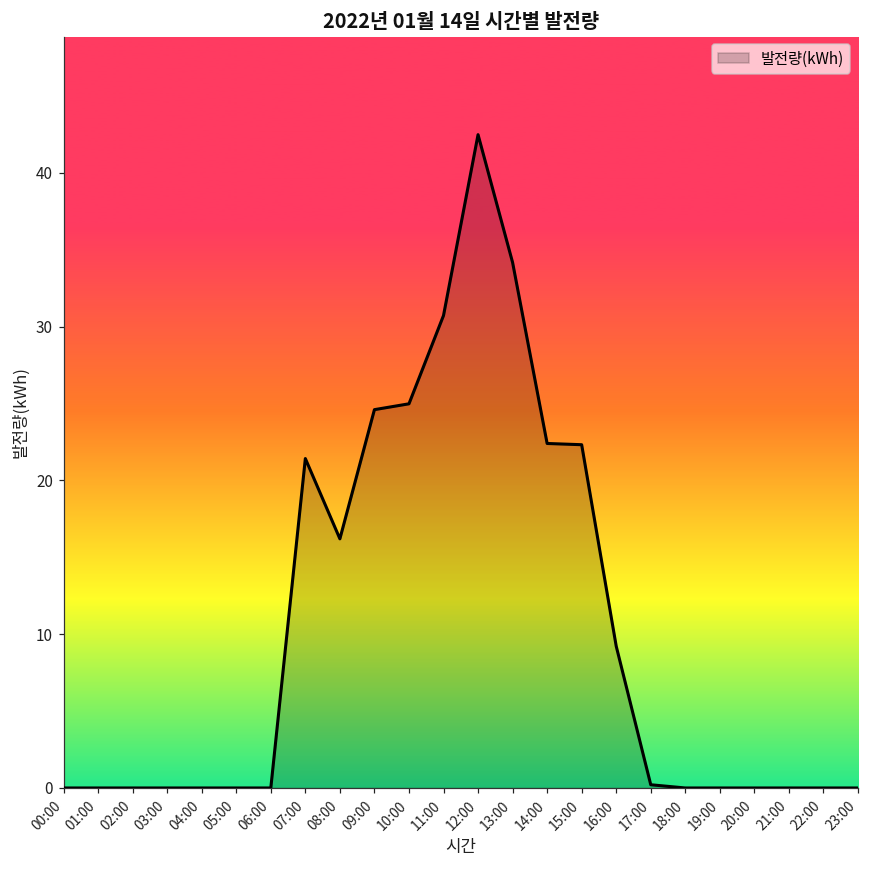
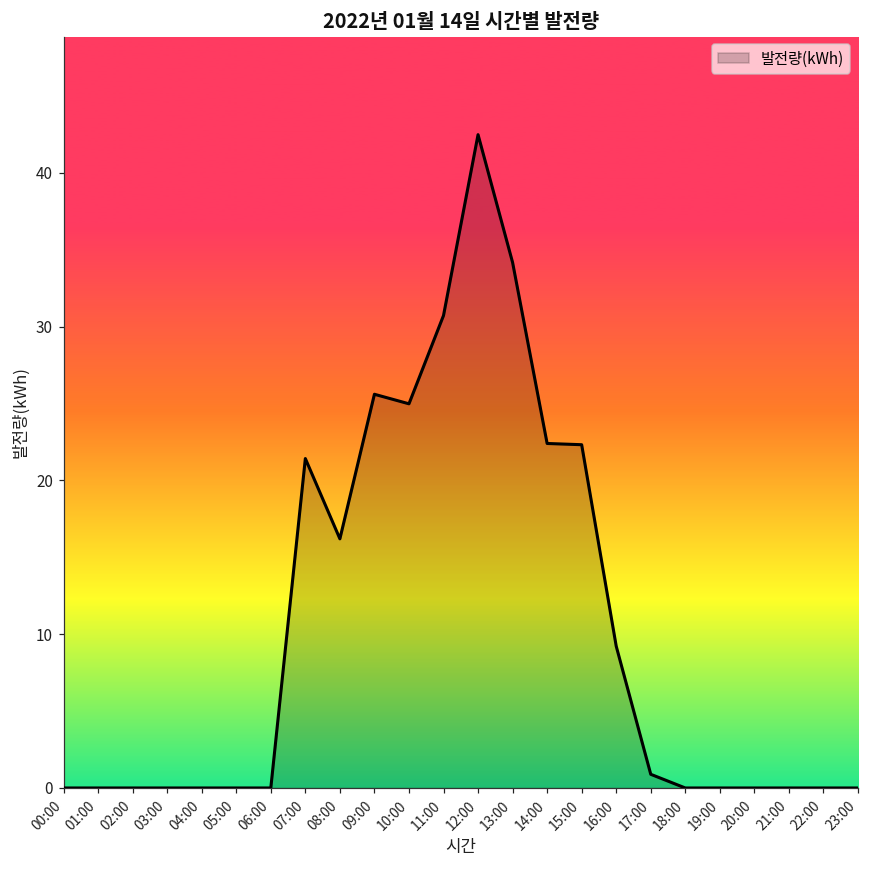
09:00: 24.6 -> 25.6
17:00: 0.2 -> 0.9
